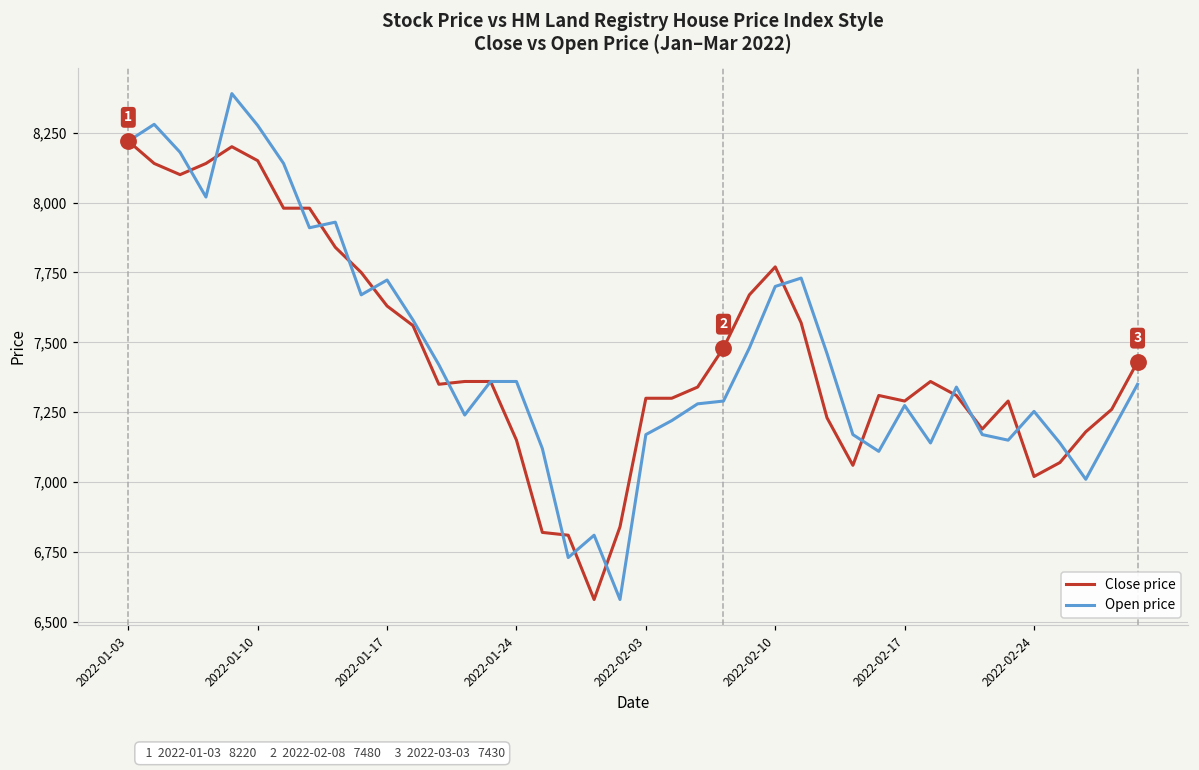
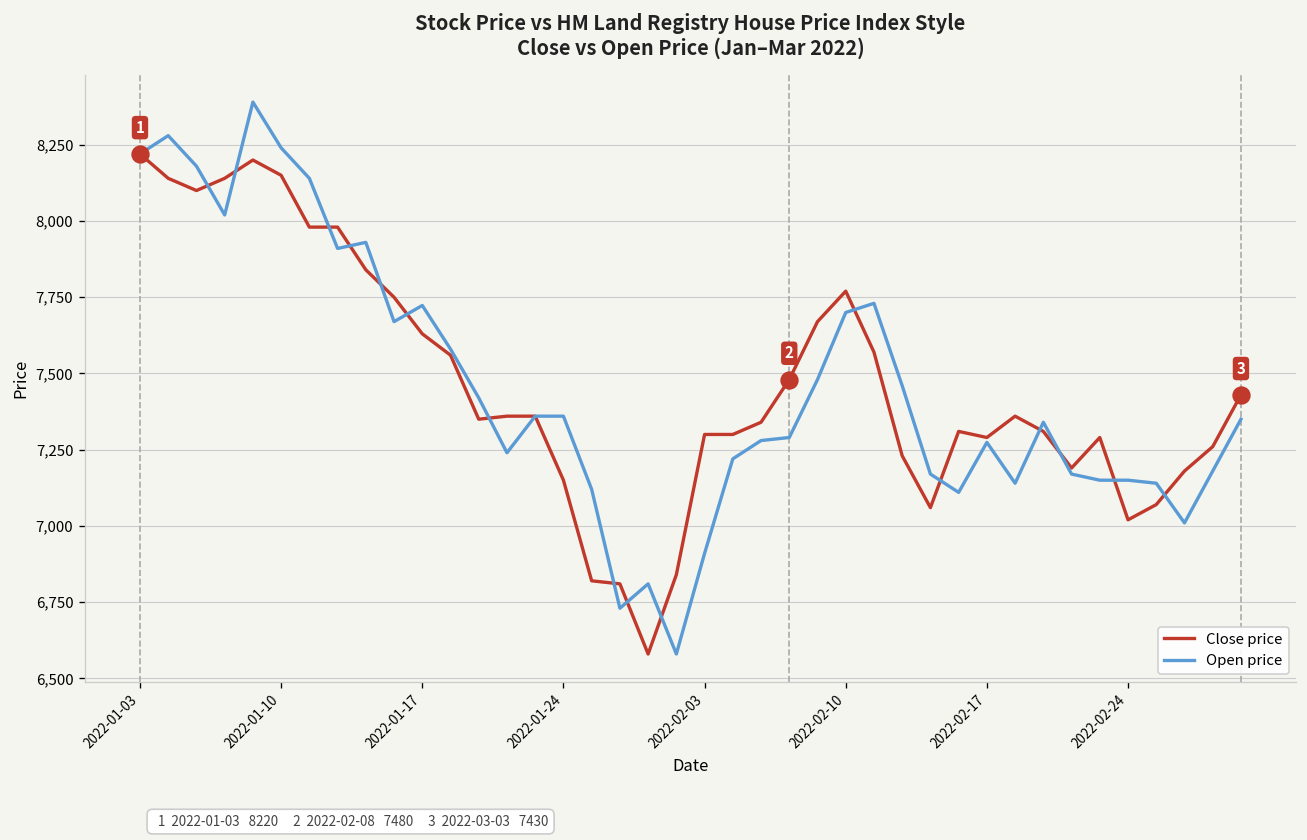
Open price, 2022-01-10: 8,280 -> 8,240
Open price, 2022-02-03: 7,170 -> 6,910
Open price, 2022-02-24: 7,250 -> 7,150
